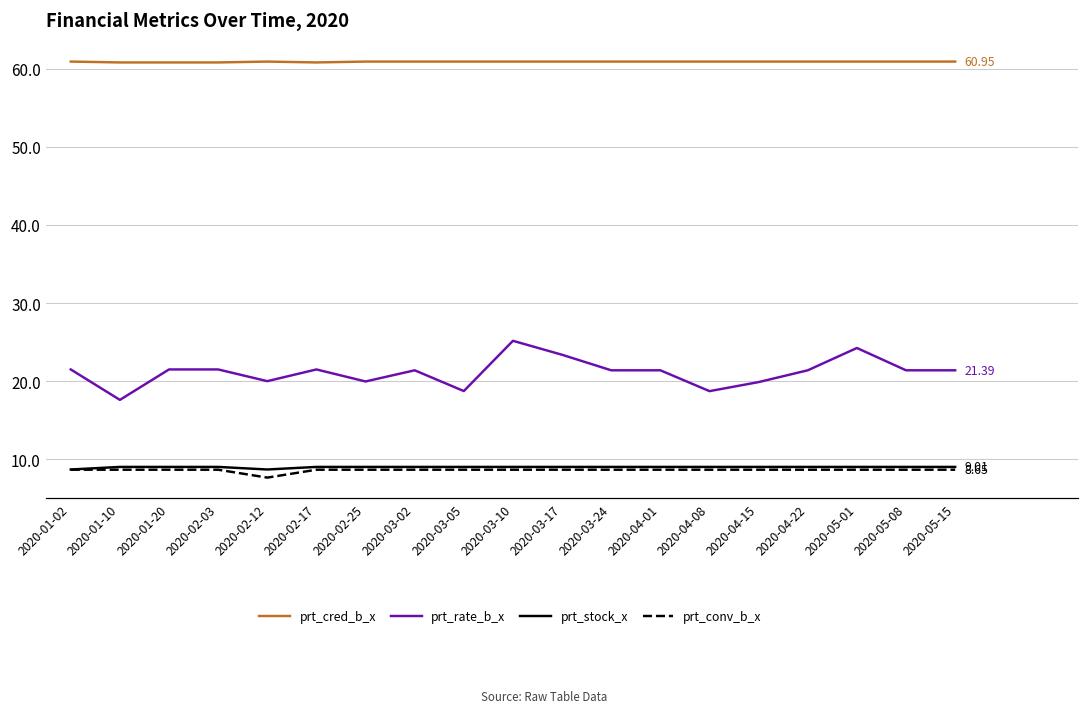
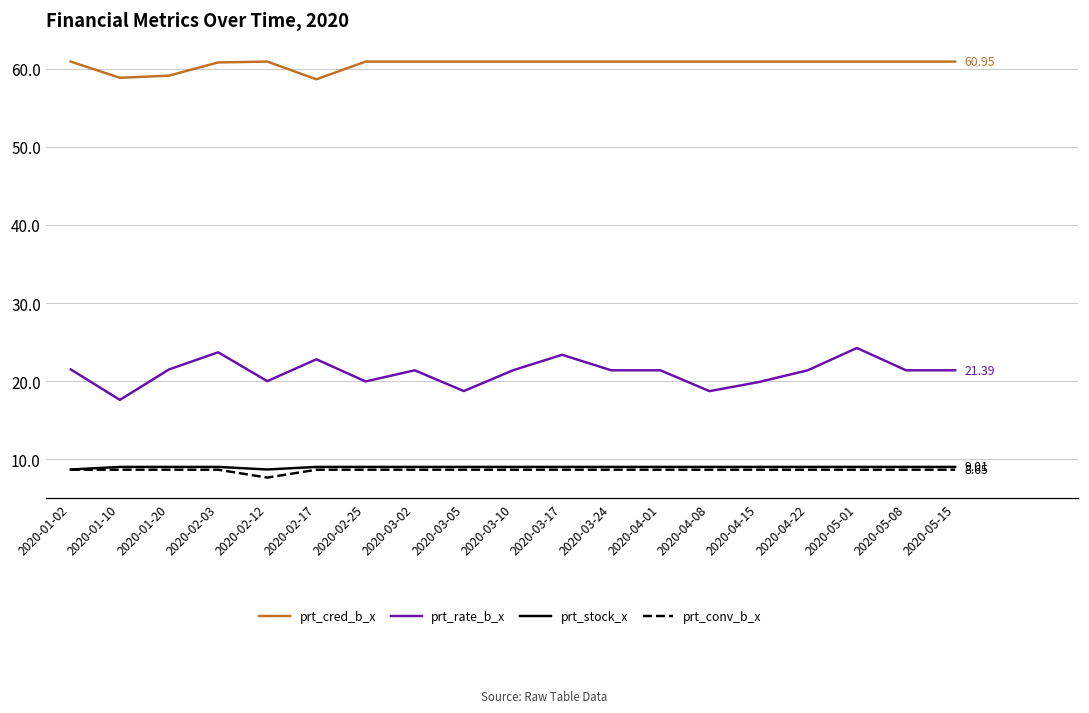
prt_cred_b_x, 2020-01-10: 61 -> 59
prt_cred_b_x, 2020-01-20: 61 -> 59
prt_rate_b_x, 2020-02-03: 22 -> 24
prt_cred_b_x, 2020-02-17: 61 -> 59
prt_rate_b_x, 2020-02-17: 22 -> 23
prt_rate_b_x, 2020-03-10: 25 -> 21
